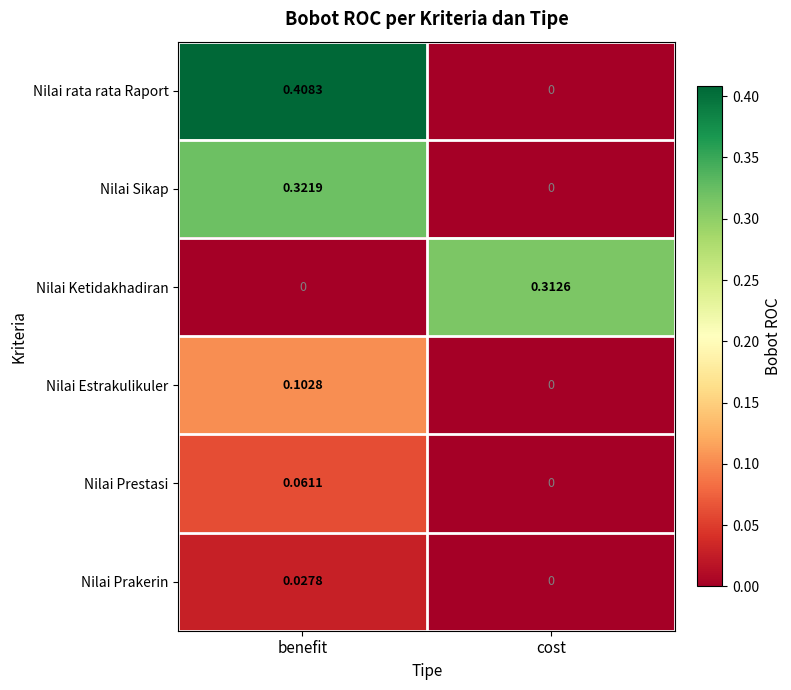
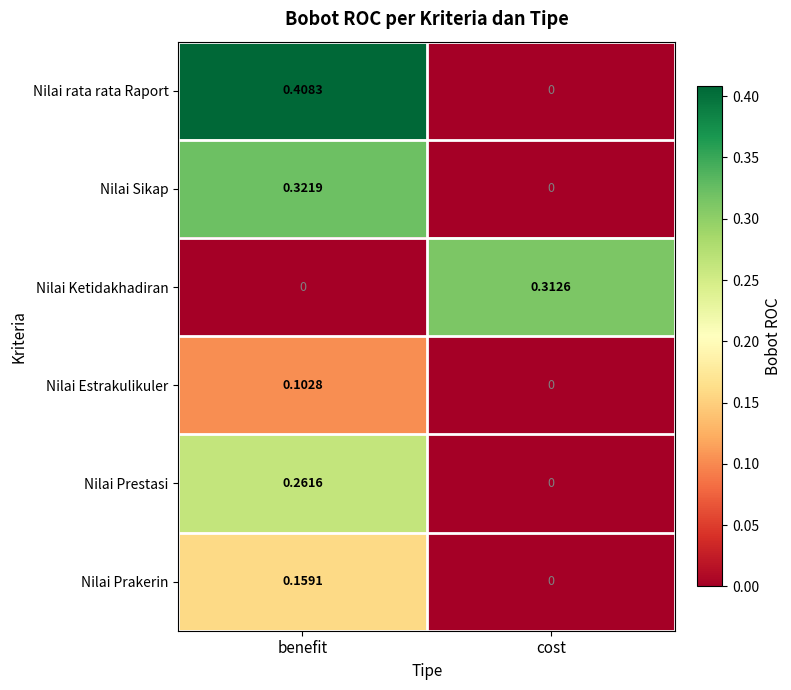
Nilai Prestasi, benefit: 0.0611 -> 0.2616
Nilai Prakerin, benefit: 0.0278 -> 0.1591
